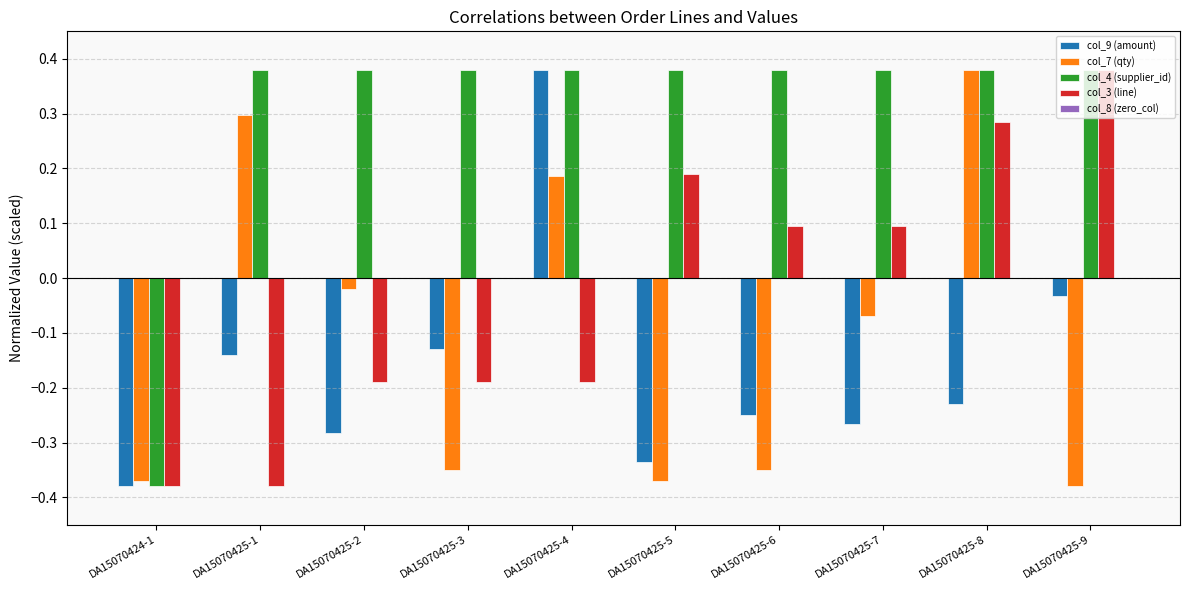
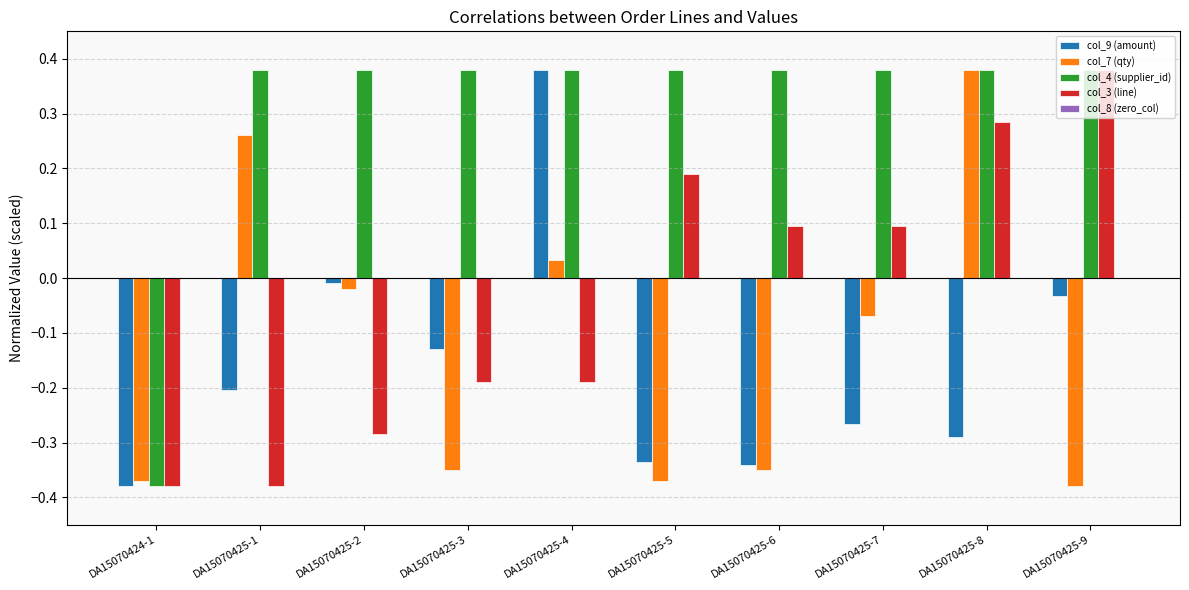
col_9 (amount), DA15070425-1: -0.14 -> -0.20
col_7 (qty), DA15070425-1: 0.30 -> 0.26
col_9 (amount), DA15070425-2: -0.28 -> -0.01
col_3 (line), DA15070425-2: -0.19 -> -0.29
col_7 (qty), DA15070425-4: 0.19 -> 0.03
col_9 (amount), DA15070425-6: -0.25 -> -0.34
col_9 (amount), DA15070425-8: -0.23 -> -0.29
